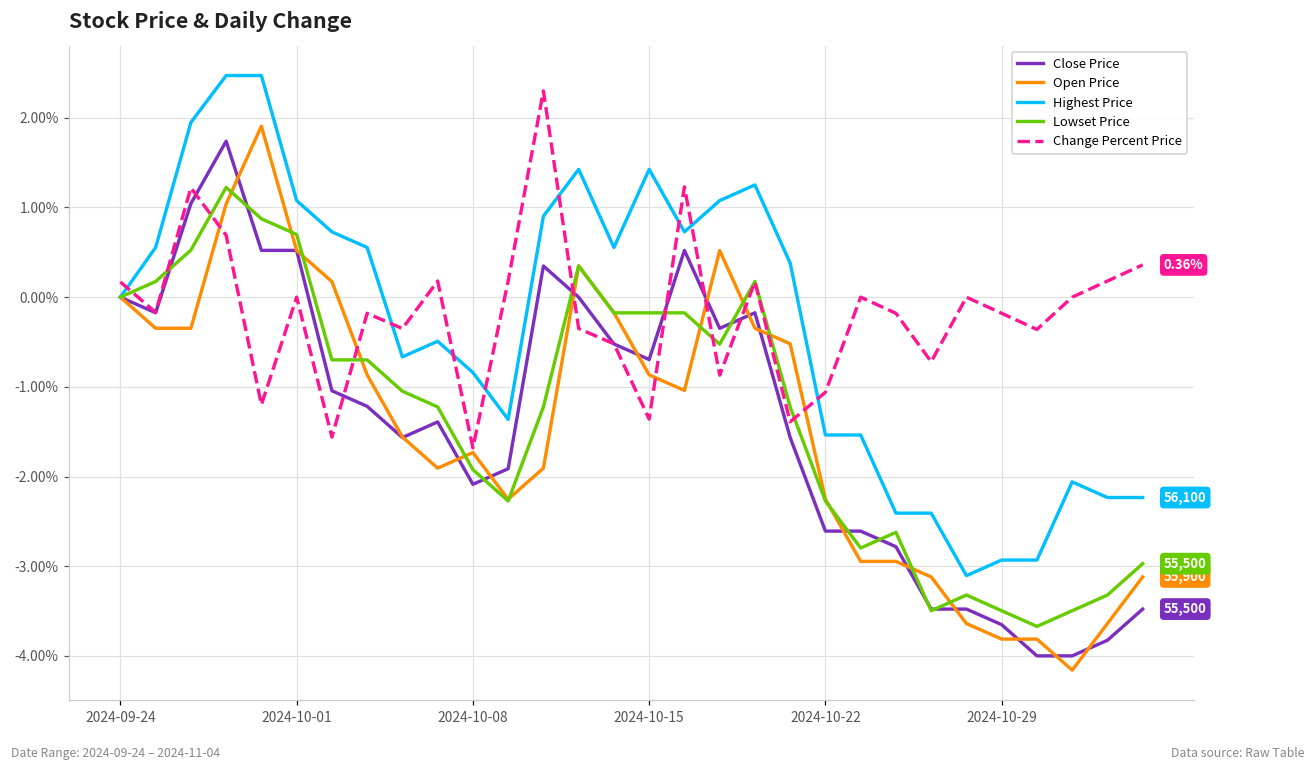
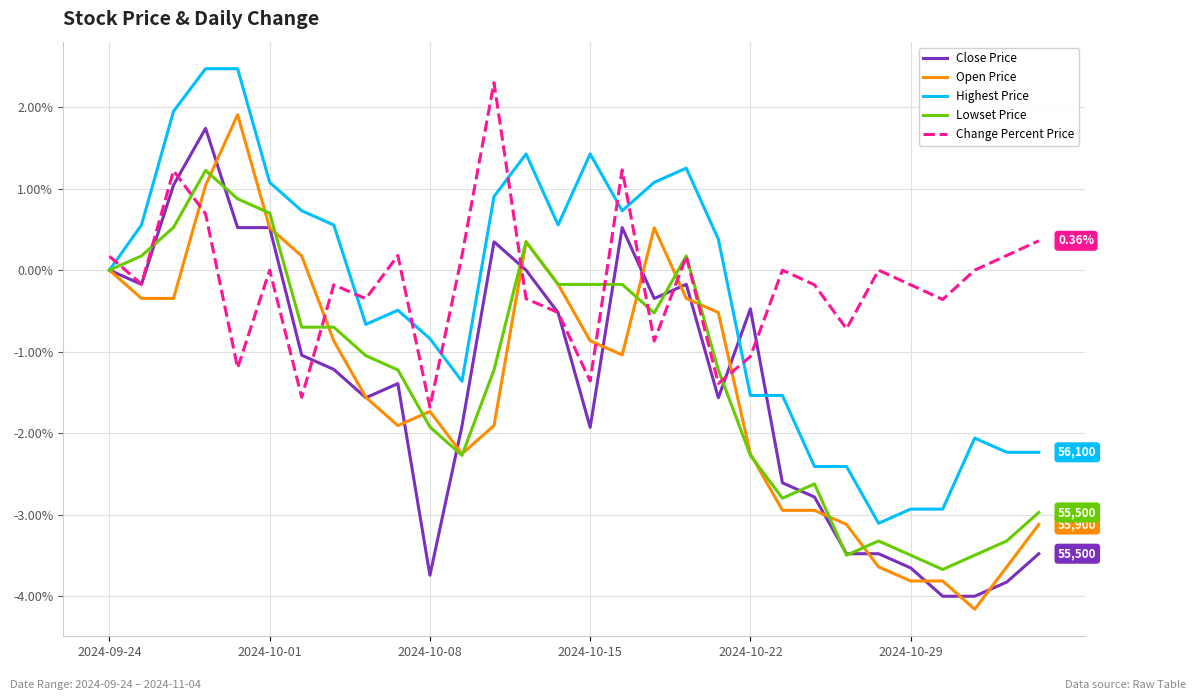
Close Price, 2024-10-08: -2.1% -> -3.7%
Close Price, 2024-10-15: -0.7% -> -1.9%
Close Price, 2024-10-22: -2.6% -> -0.5%
